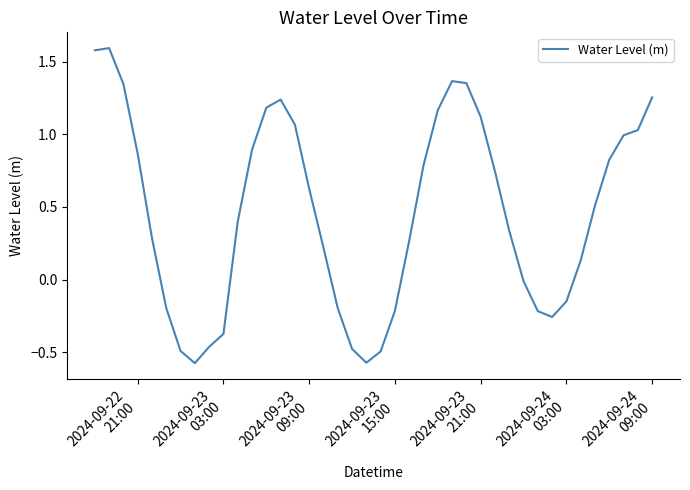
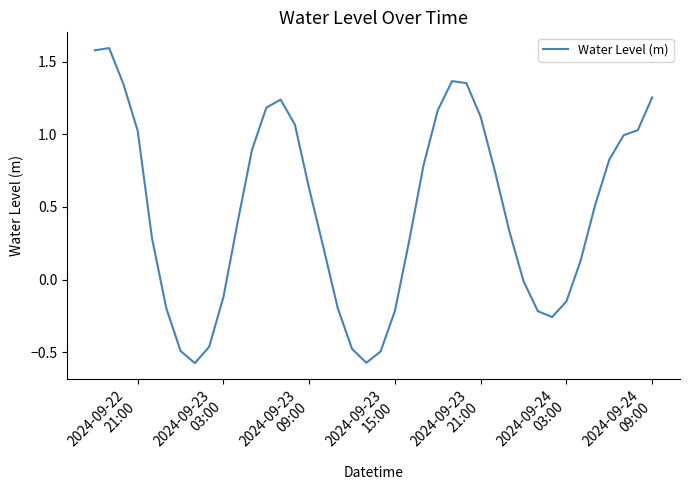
2024-09-22 21:00: 0.87 -> 1.02
2024-09-23 03:00: -0.37 -> -0.12
